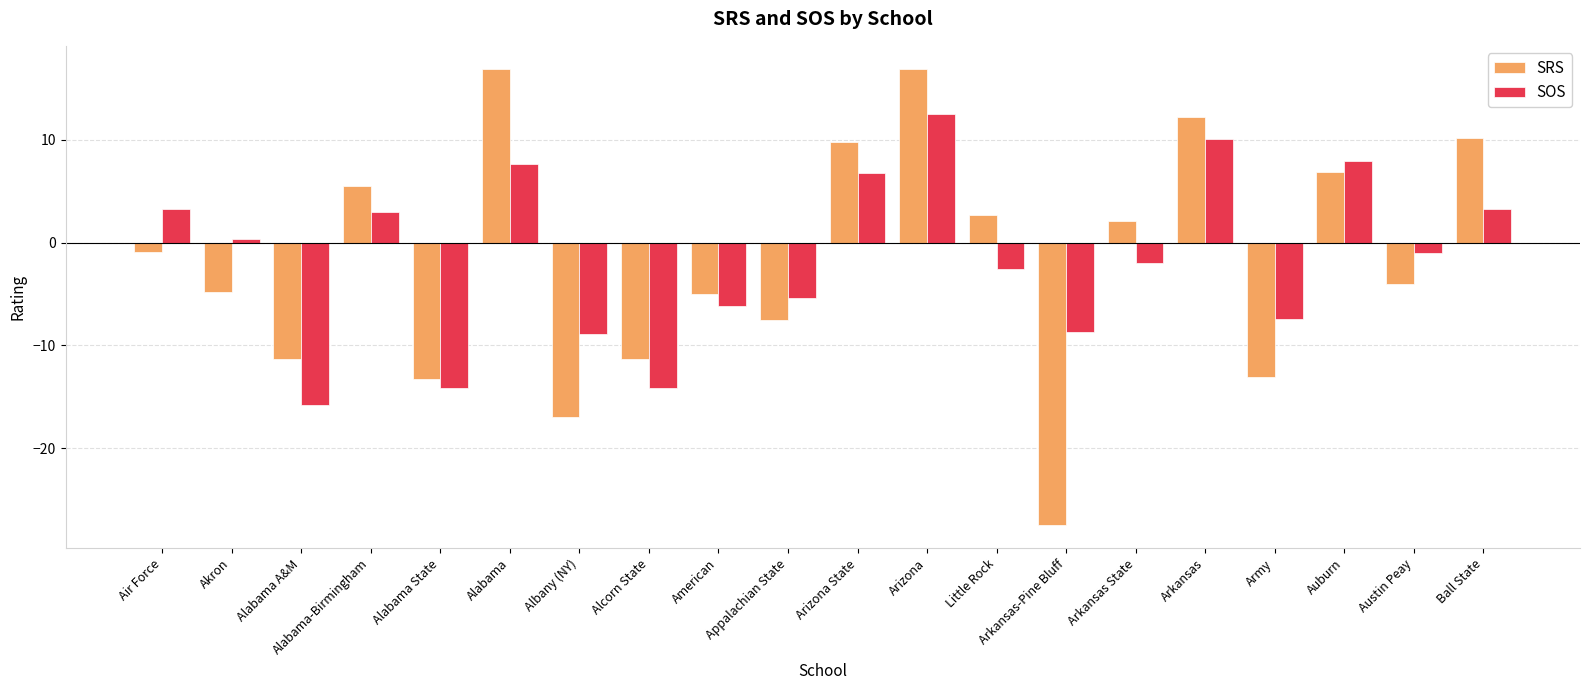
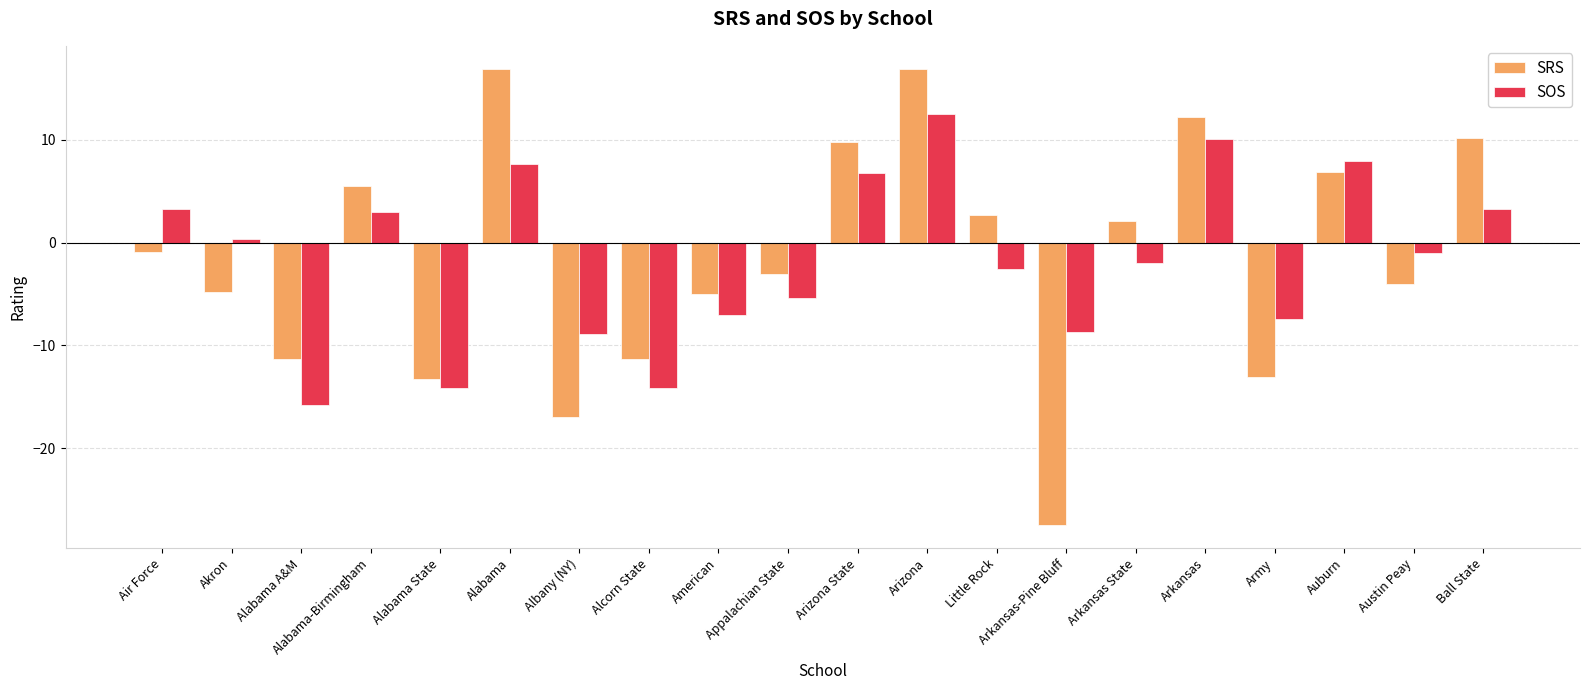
SOS, American: -6.2 -> -7.0
SRS, Appalachian State: -7.5 -> -3.0
